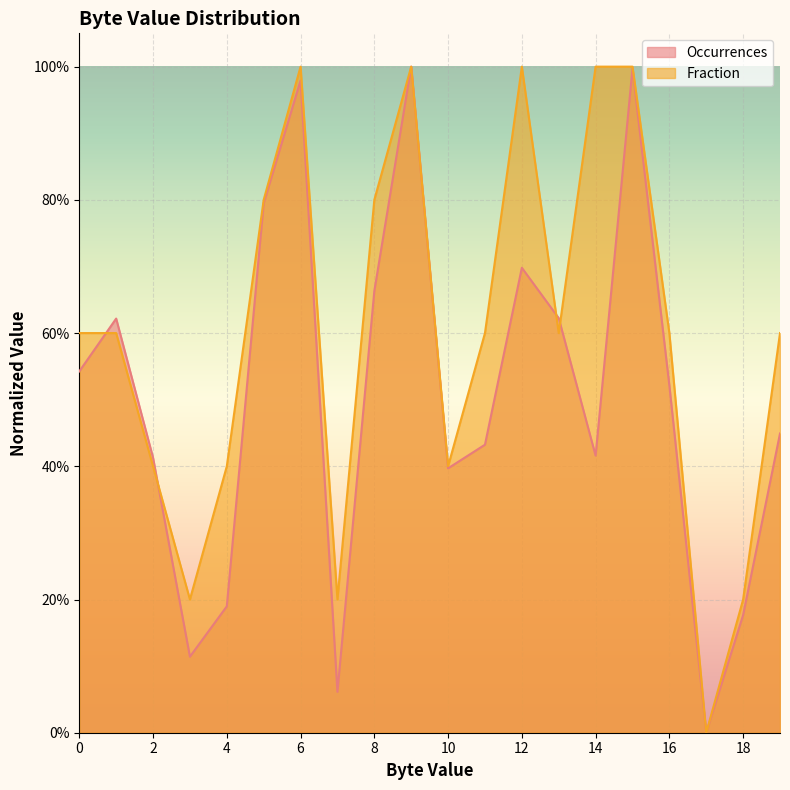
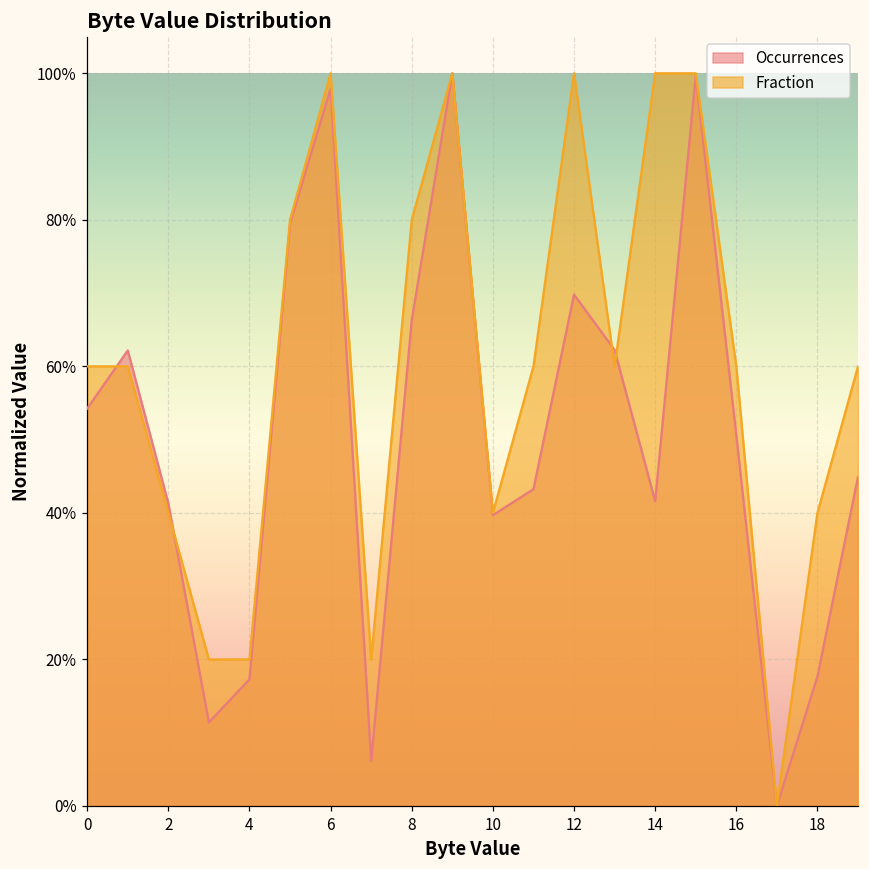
Occurrences, 4: 19% -> 17%
Fraction, 4: 40% -> 20%
Occurrences, 16: 52% -> 51%
Fraction, 18: 20% -> 40%
